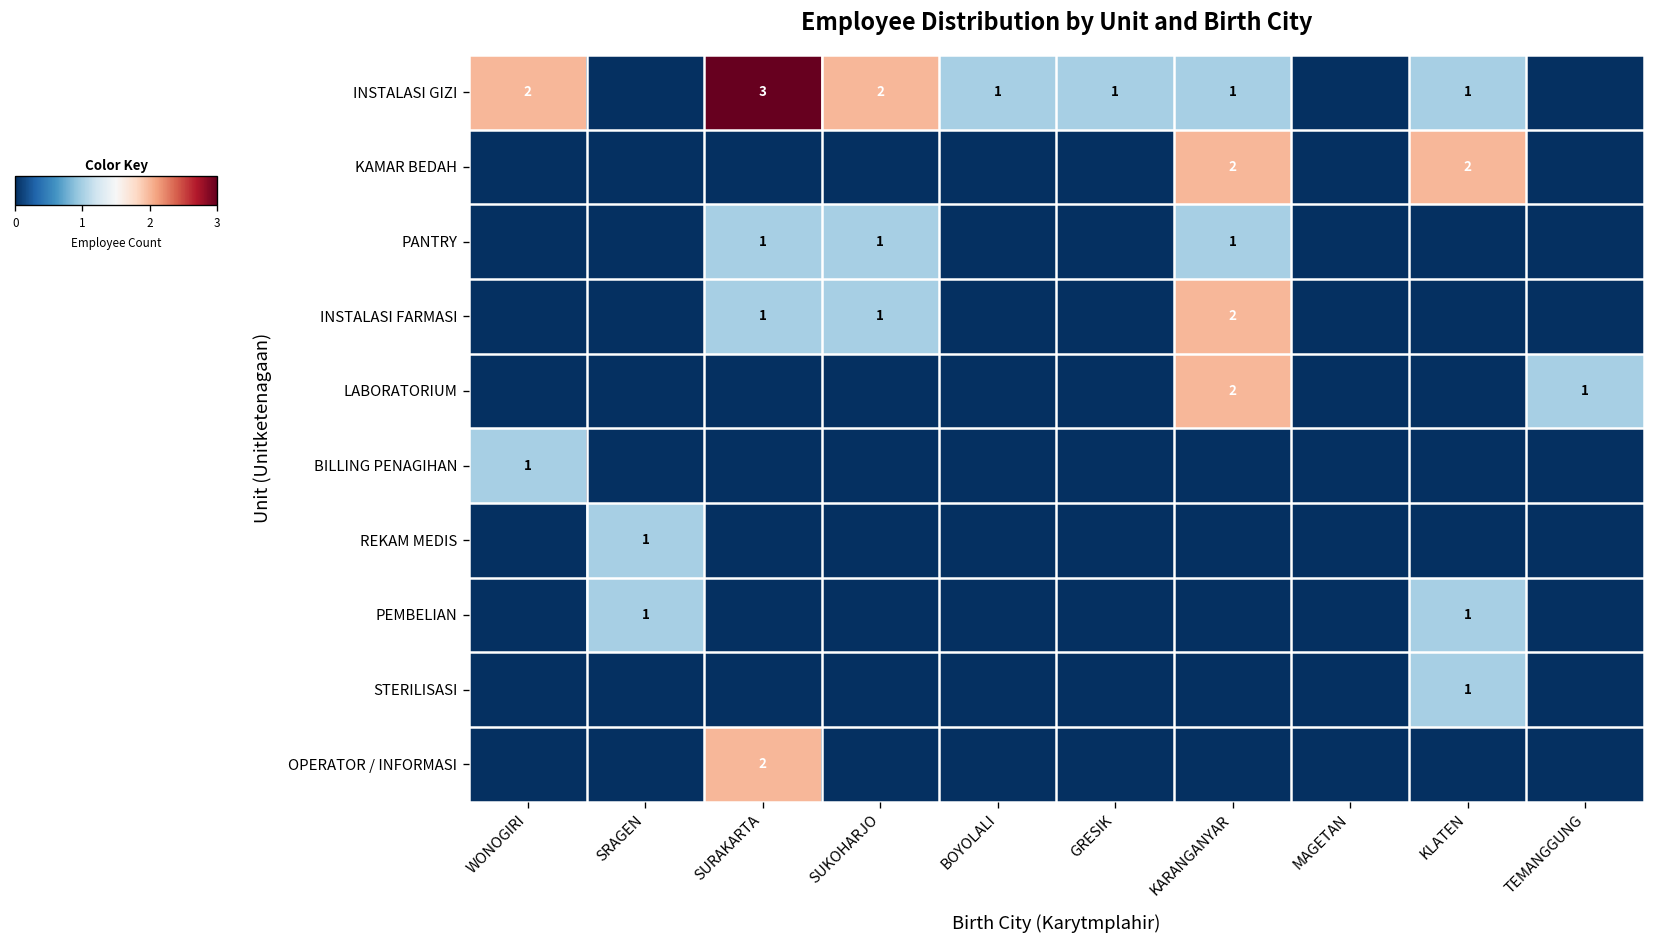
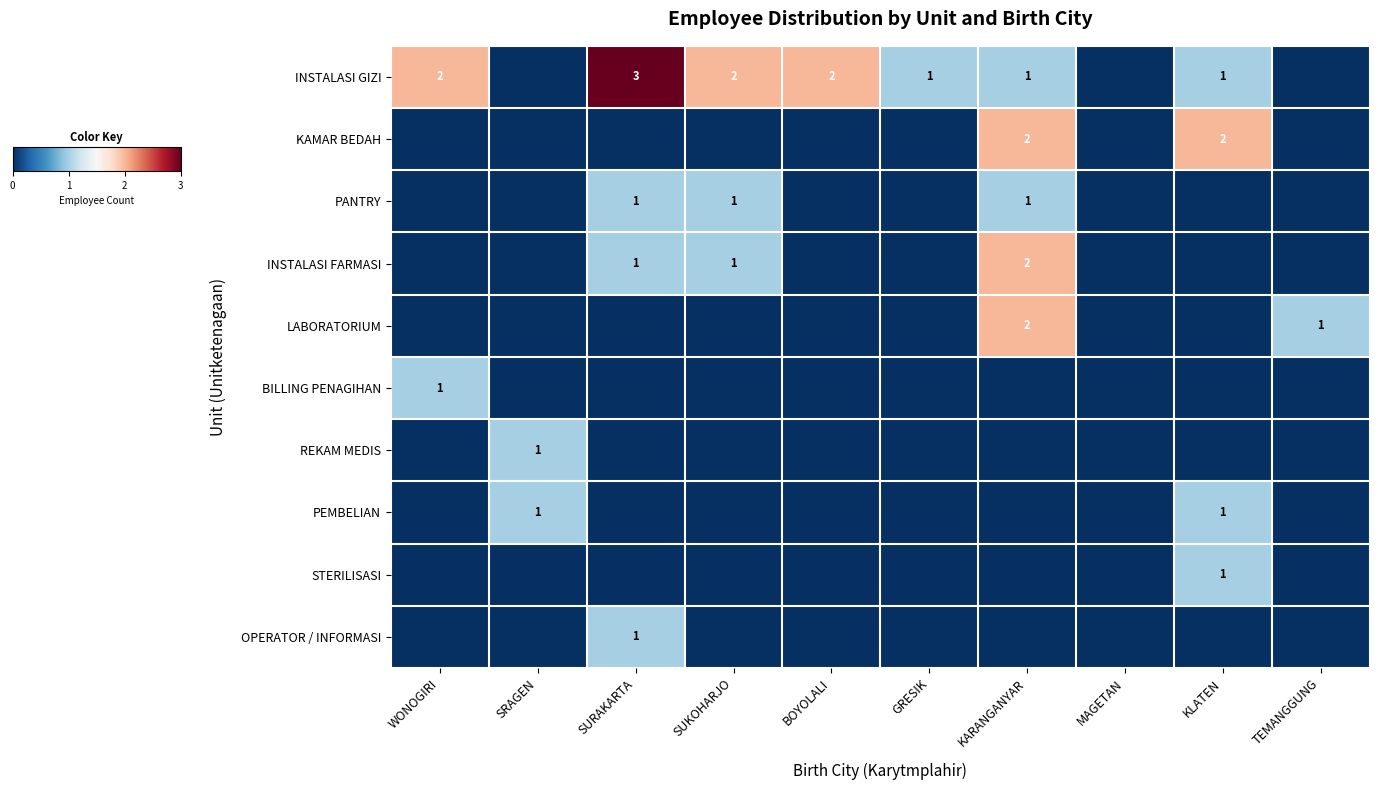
INSTALASI GIZI, BOYOLALI: 1 -> 2
OPERATOR / INFORMASI, SURAKARTA: 2 -> 1
